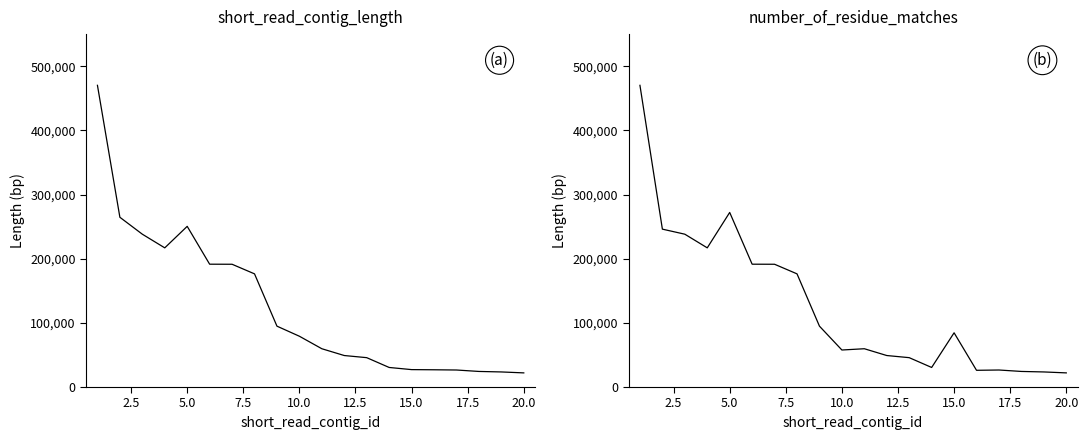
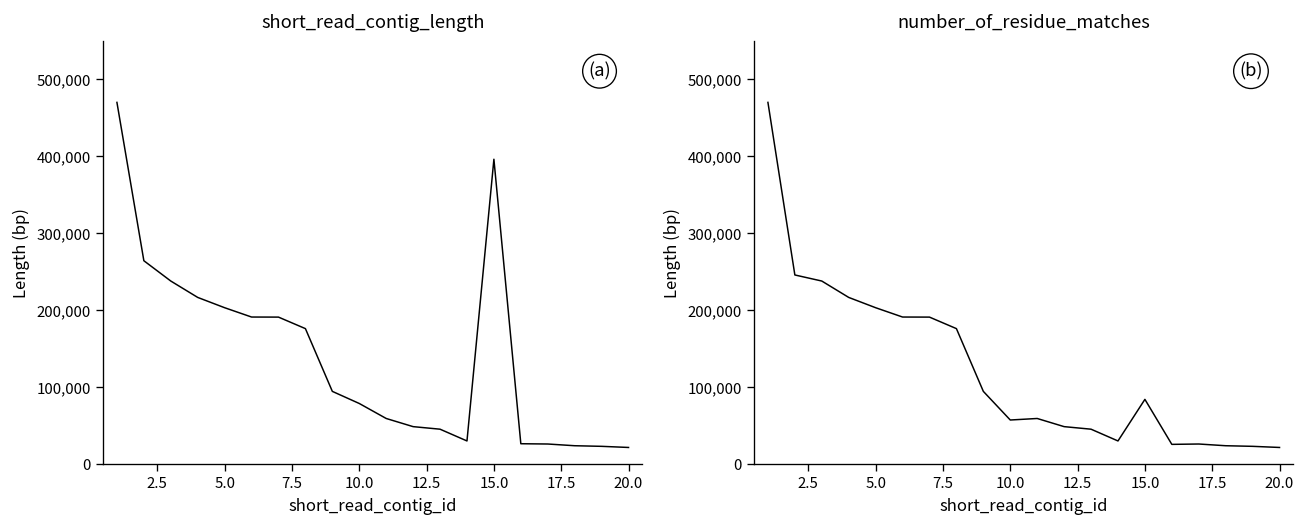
short_read_contig_length, 5.0: 250,000 -> 200,000
short_read_contig_length, 15.0: 30,000 -> 400,000
number_of_residue_matches, 5.0: 270,000 -> 200,000
